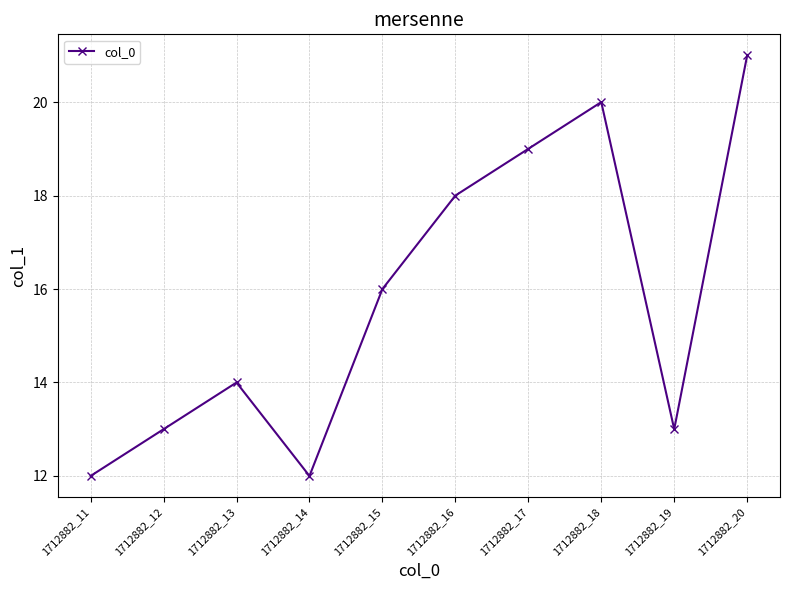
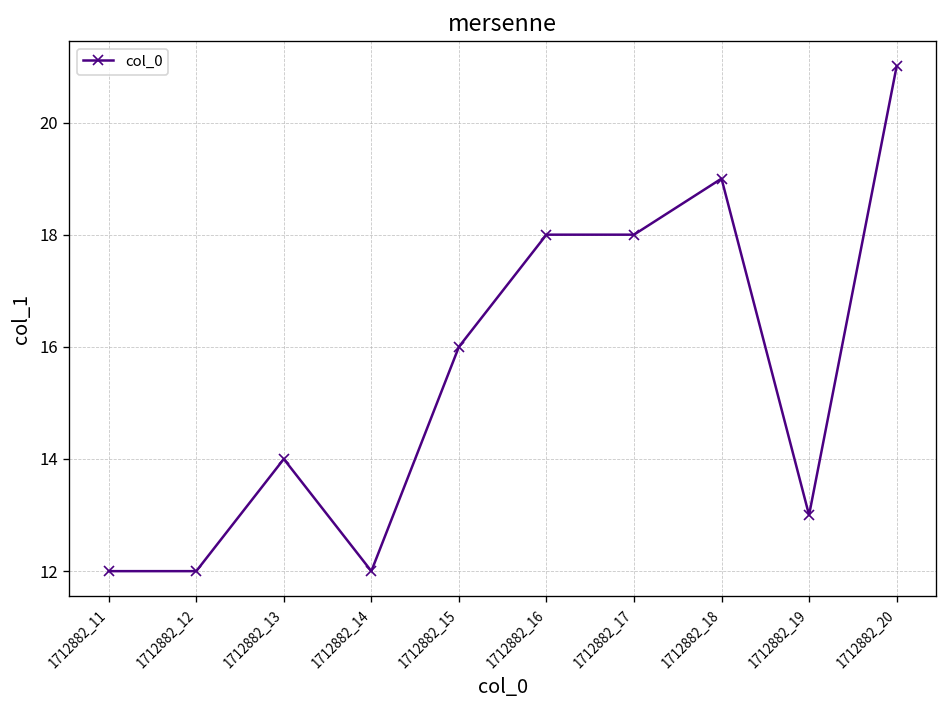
1712882_12: 13 -> 12
1712882_17: 19 -> 18
1712882_18: 20 -> 19
